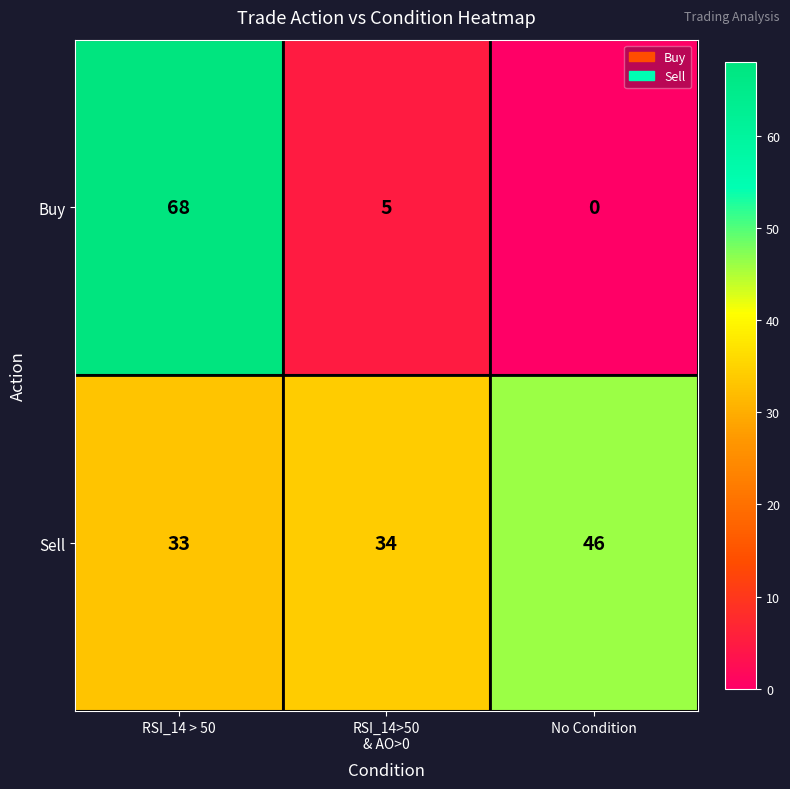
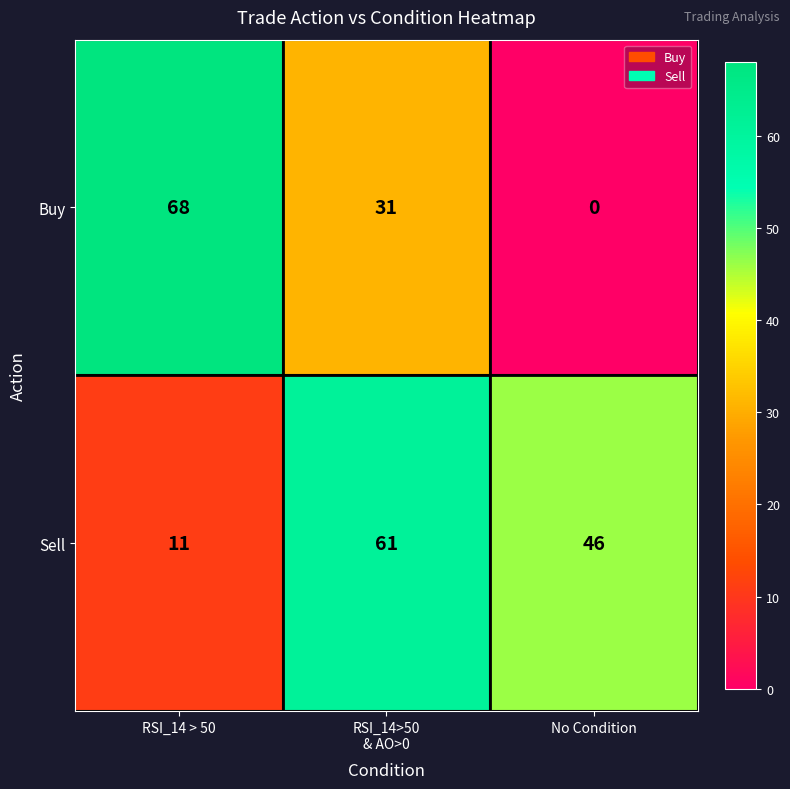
Buy, RSI_14>50 & AO>0: 5 -> 31
Sell, RSI_14 > 50: 33 -> 11
Sell, RSI_14>50 & AO>0: 34 -> 61
